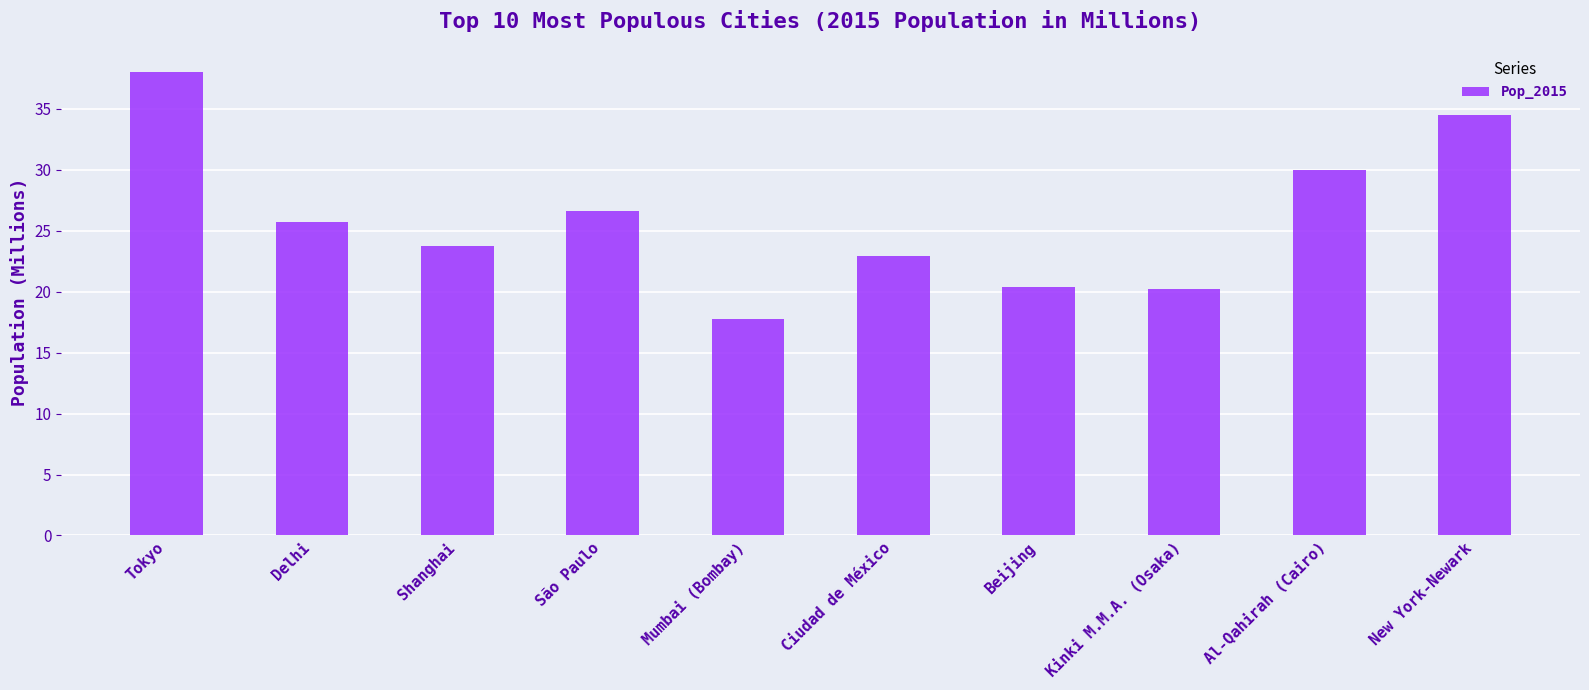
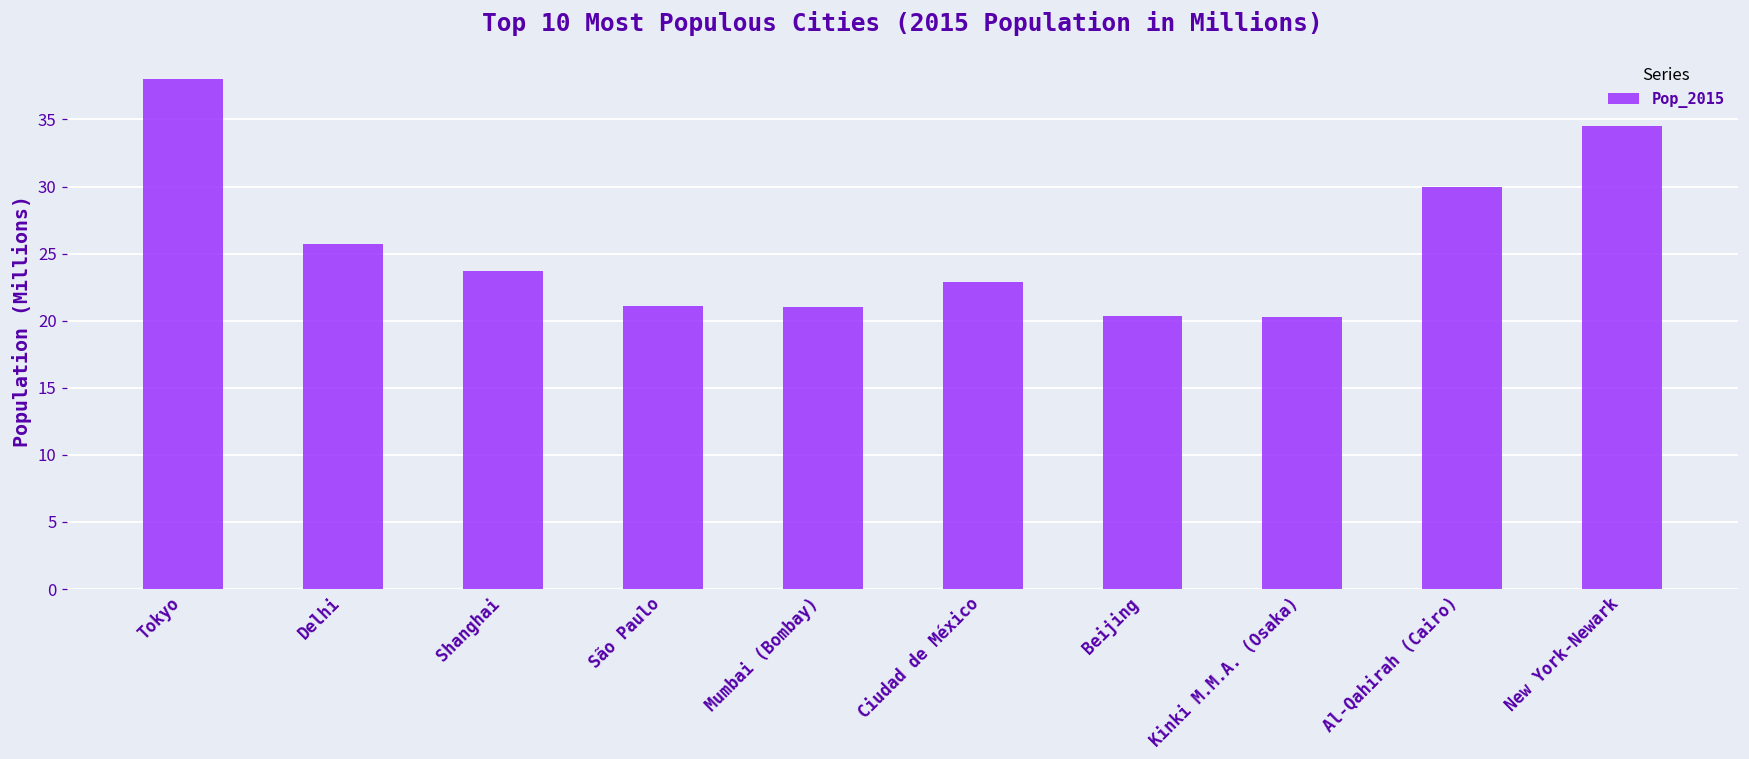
São Paulo: 26.6 -> 21.1
Mumbai (Bombay): 17.8 -> 21.0
